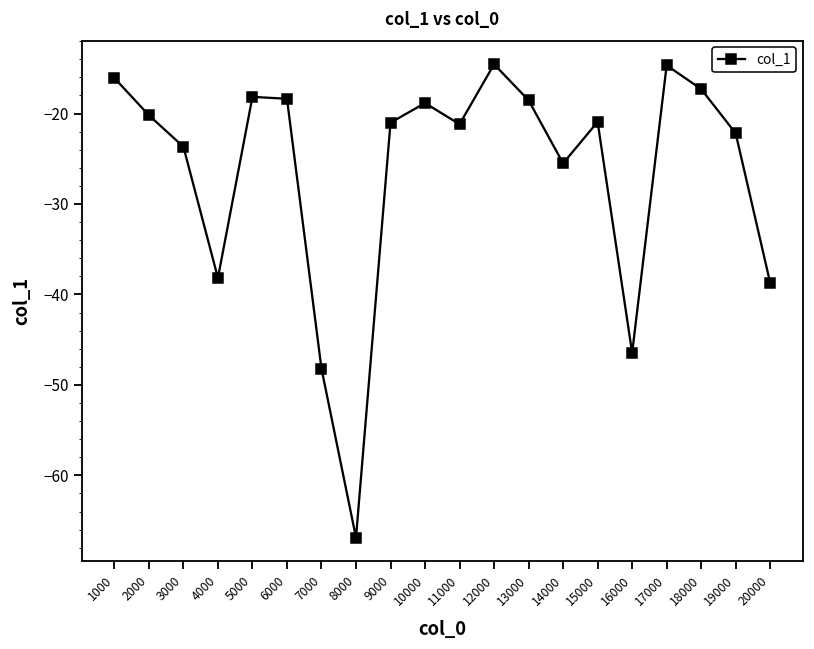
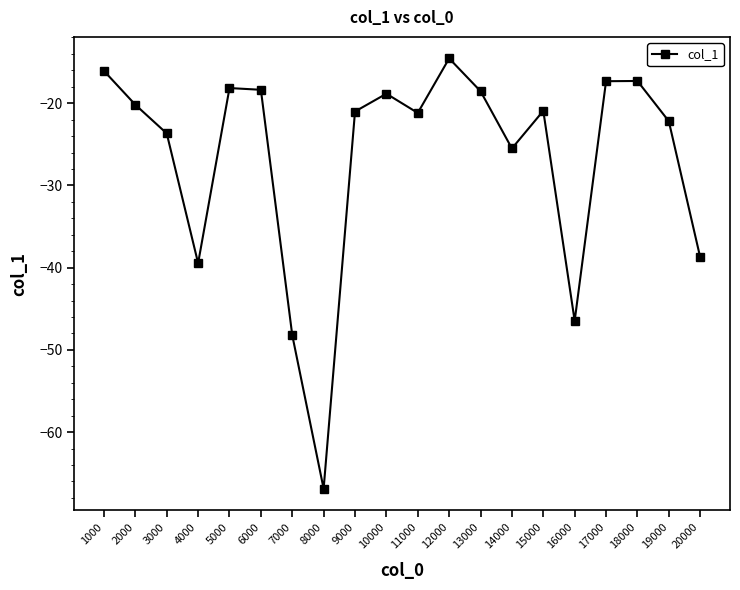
4000: -38 -> -39
17000: -15 -> -17
